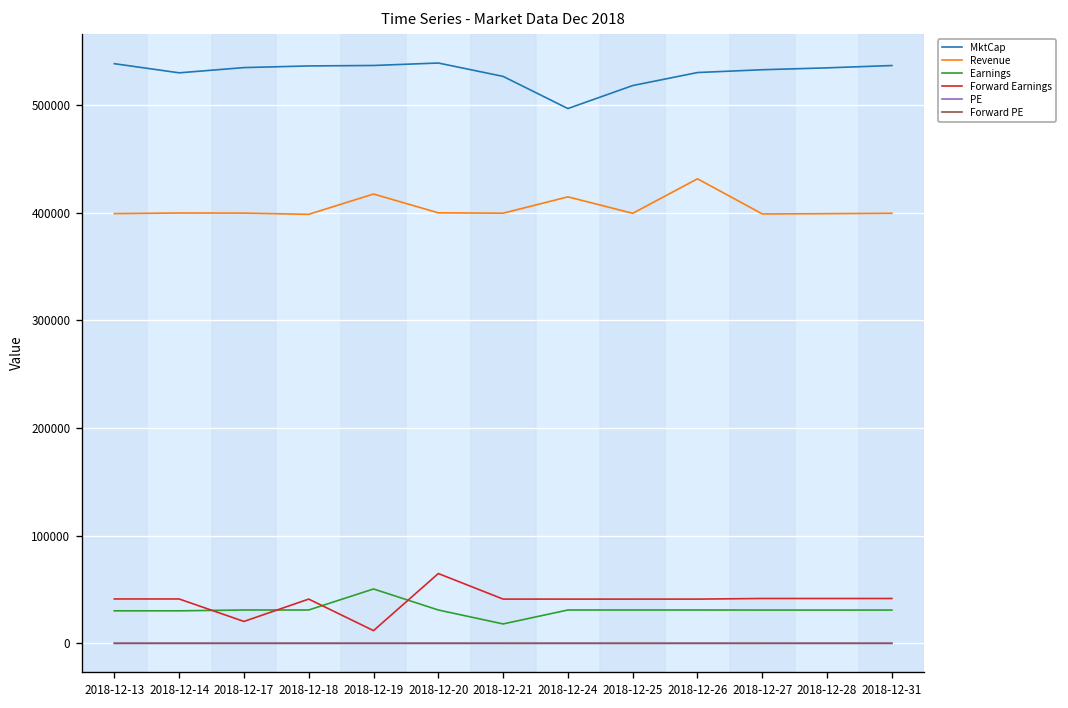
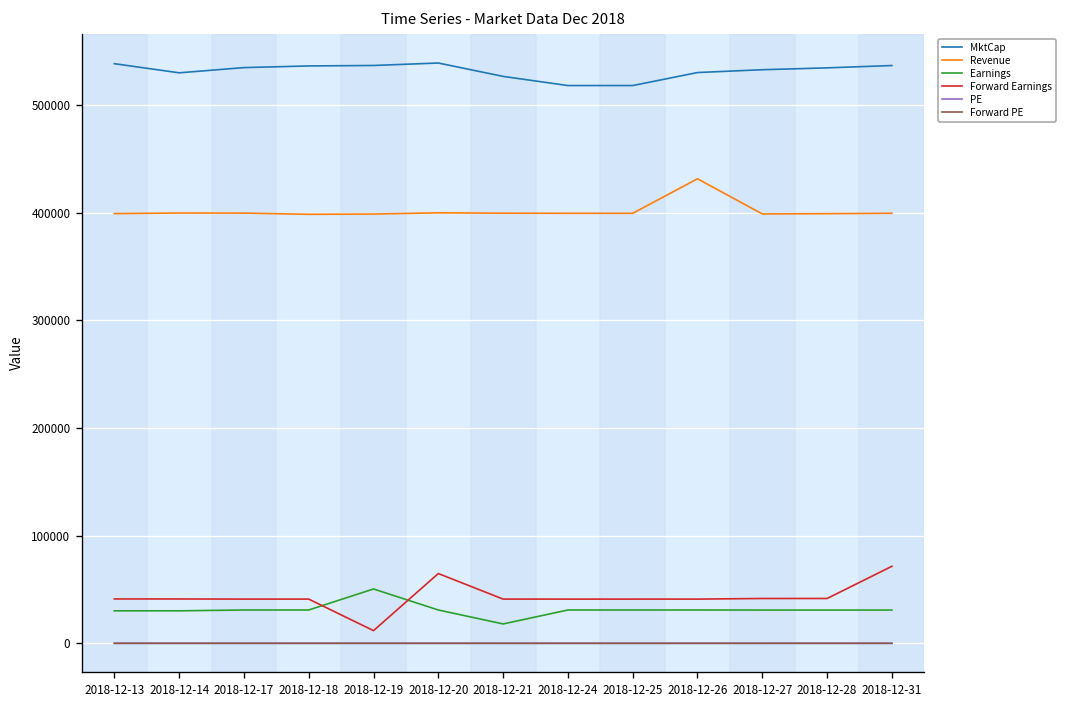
Forward Earnings, 2018-12-17: 20000 -> 40000
Revenue, 2018-12-19: 420000 -> 400000
MktCap, 2018-12-24: 500000 -> 520000
Revenue, 2018-12-24: 410000 -> 400000
Forward Earnings, 2018-12-31: 40000 -> 70000
